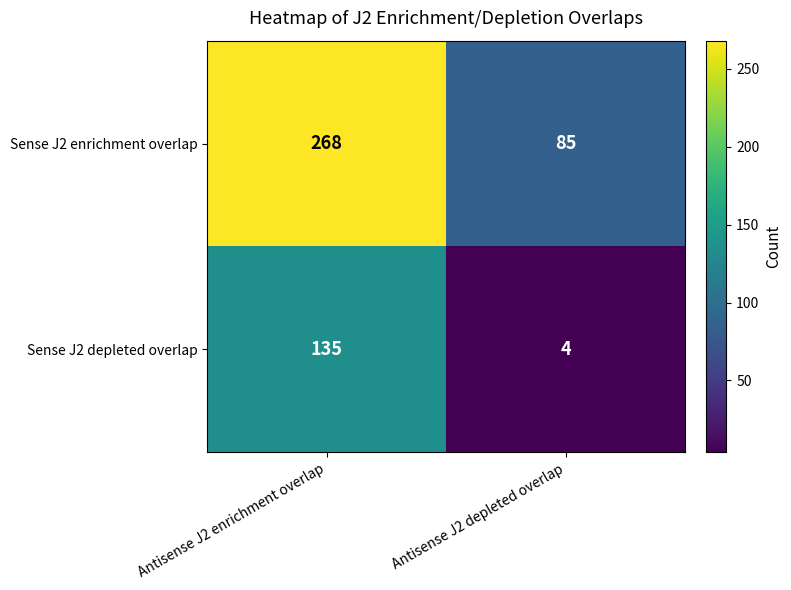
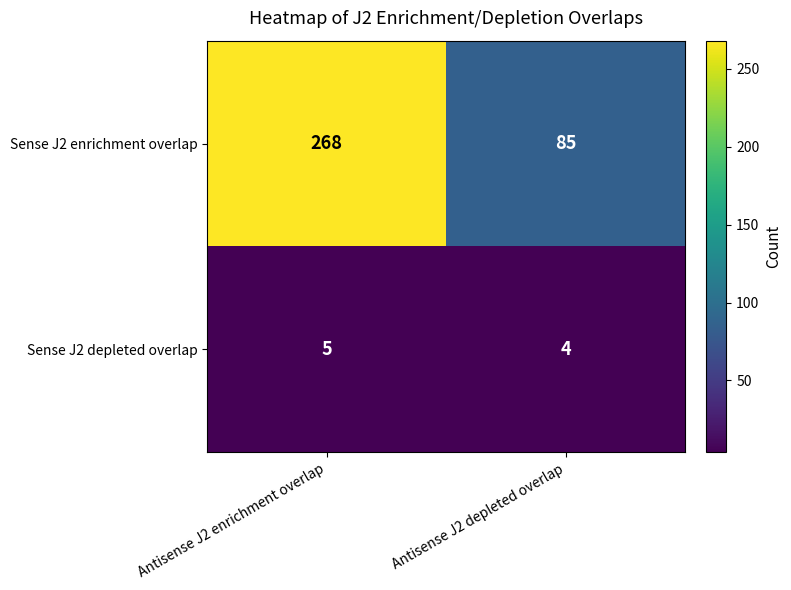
Sense J2 depleted overlap, Antisense J2 enrichment overlap: 135 -> 5
